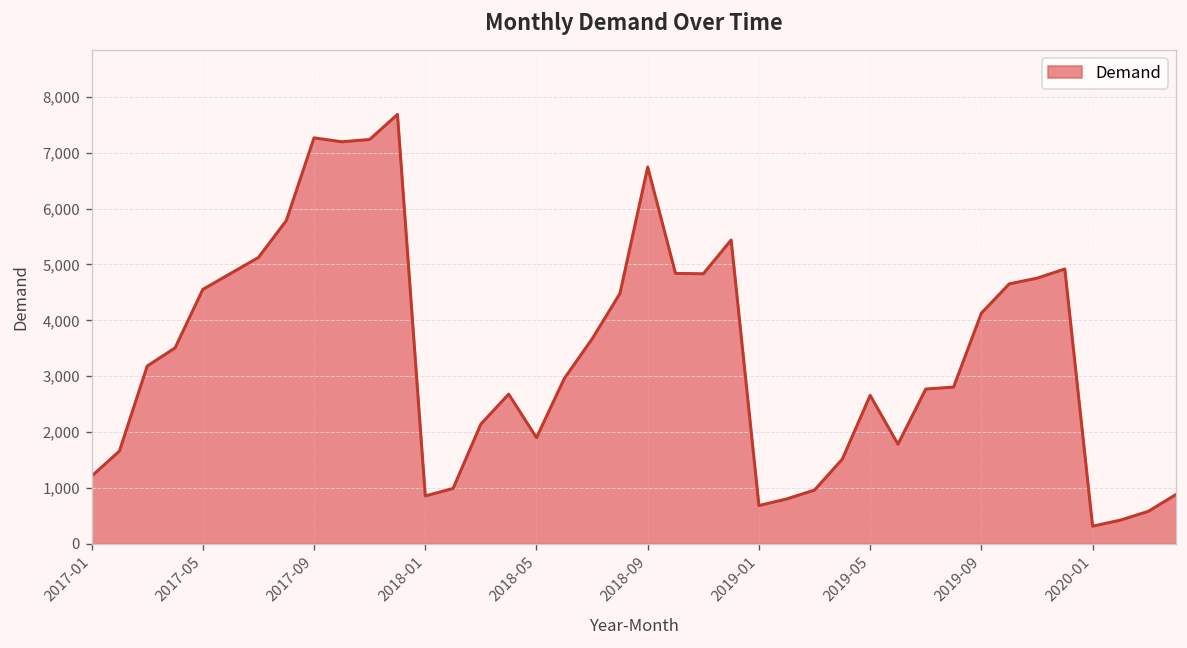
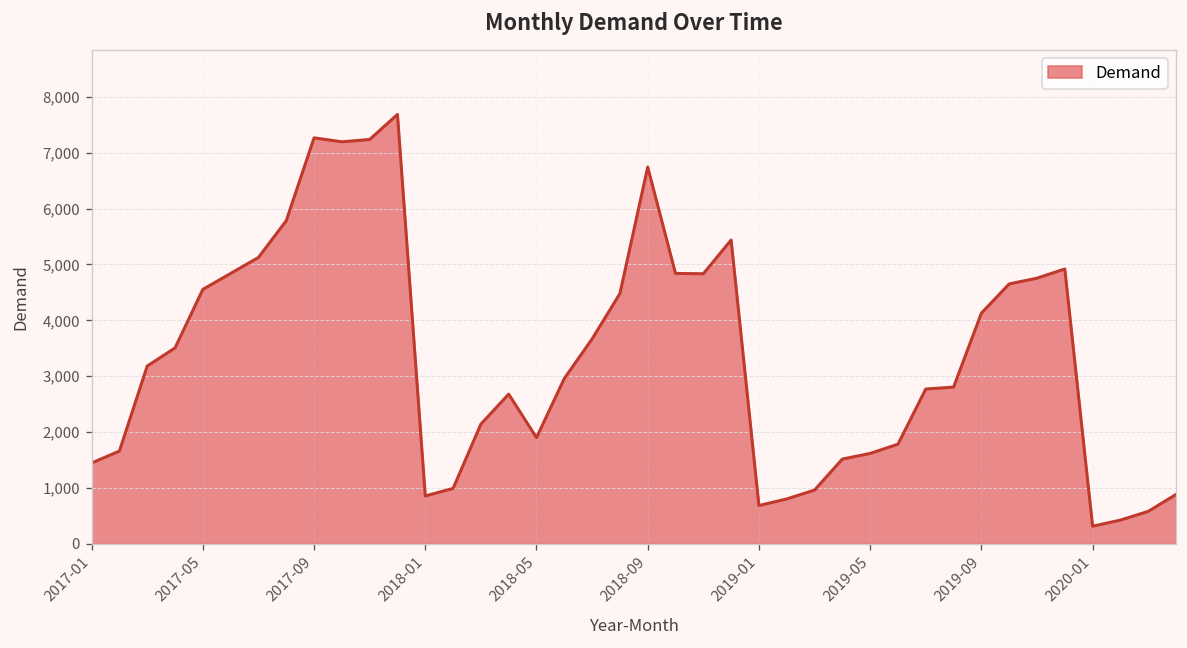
2017-01: 1,200 -> 1,400
2019-05: 2,700 -> 1,600
